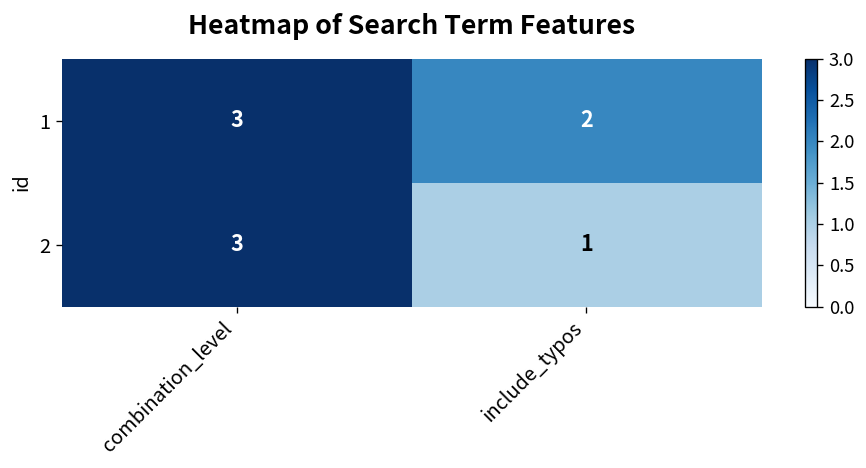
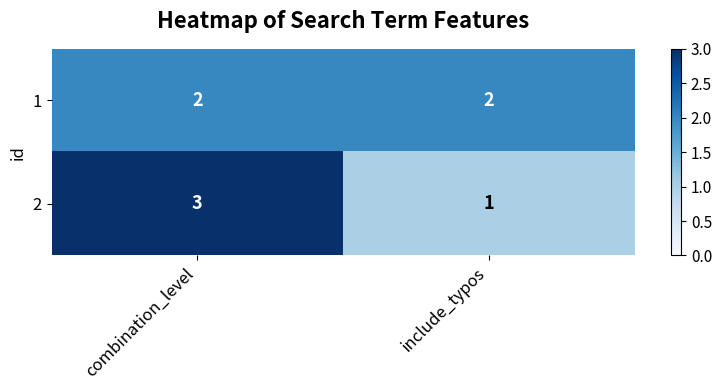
1, combination_level: 3 -> 2
